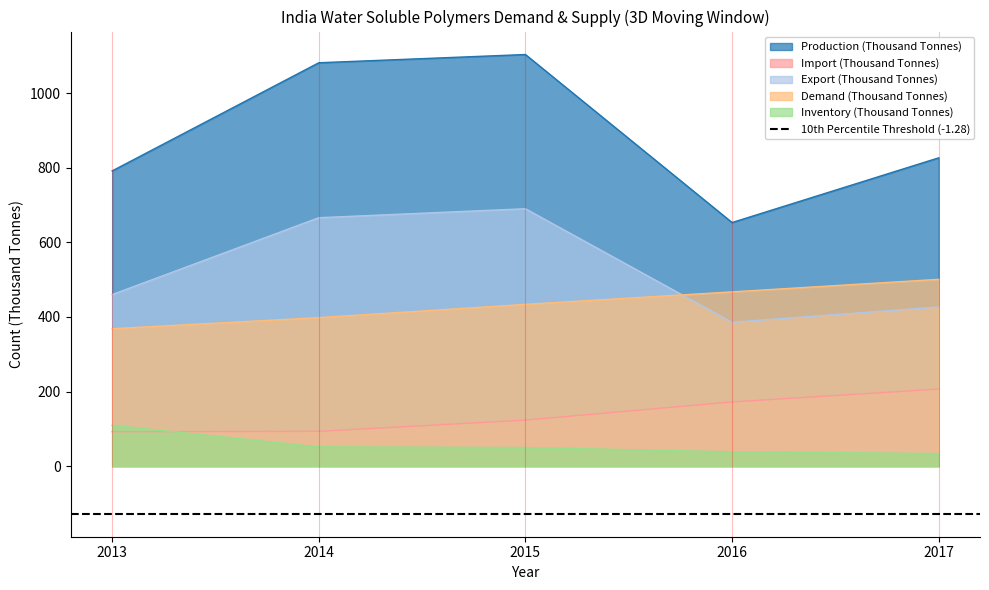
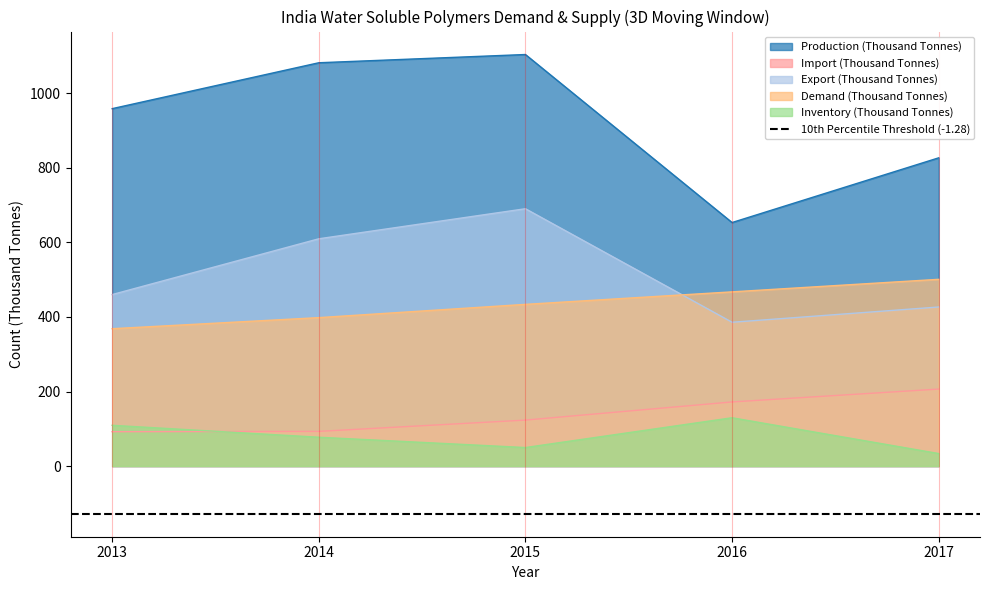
Production (Thousand Tonnes), 2013: 790 -> 960
Export (Thousand Tonnes), 2014: 670 -> 610
Inventory (Thousand Tonnes), 2014: 50 -> 80
Inventory (Thousand Tonnes), 2016: 40 -> 130
